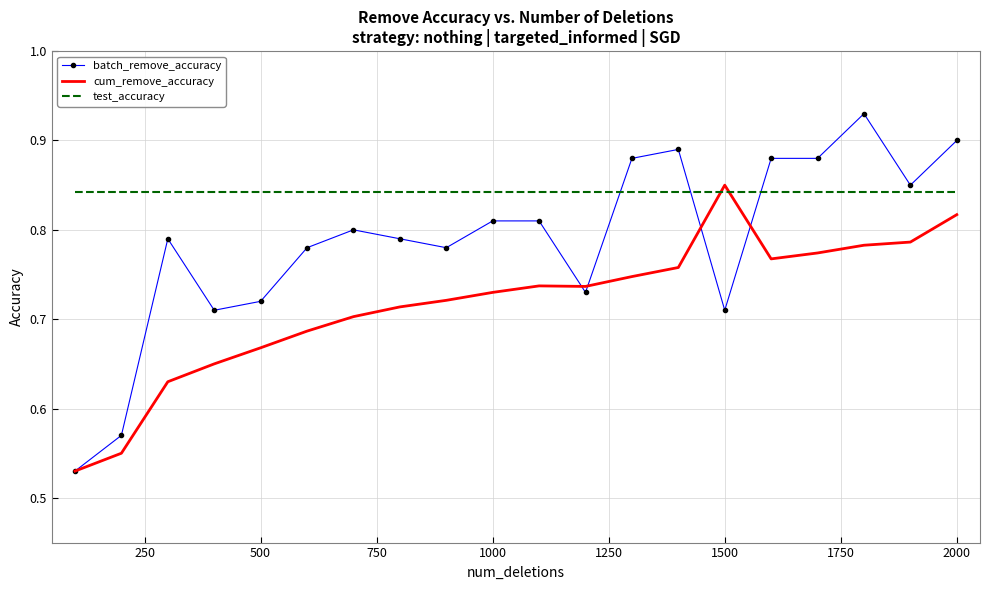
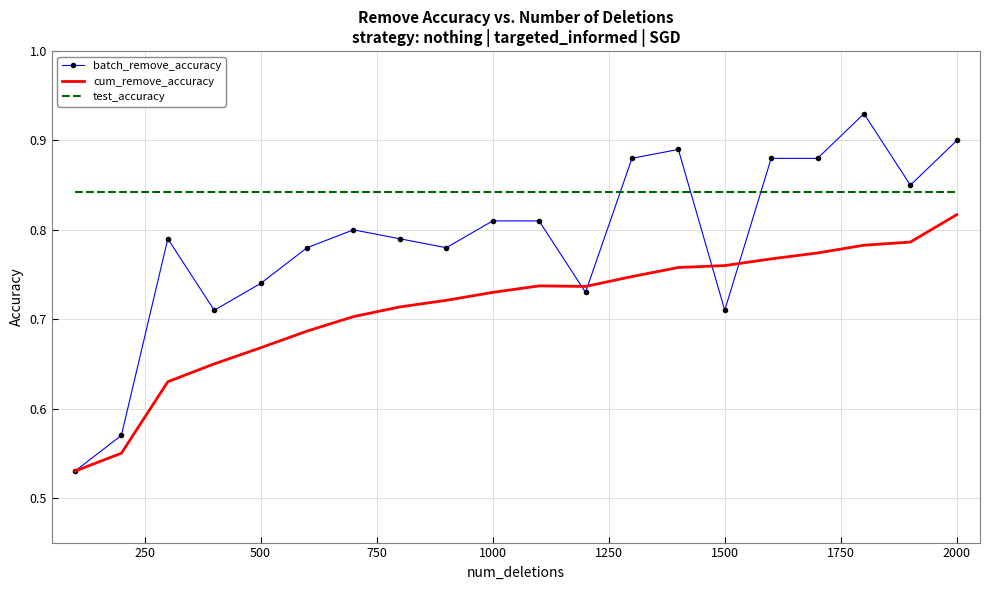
batch_remove_accuracy, 500: 0.72 -> 0.74
cum_remove_accuracy, 1500: 0.85 -> 0.76
